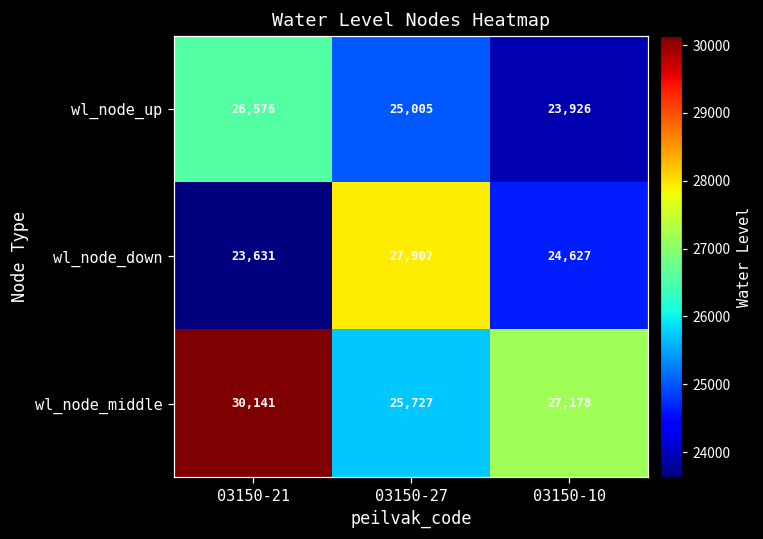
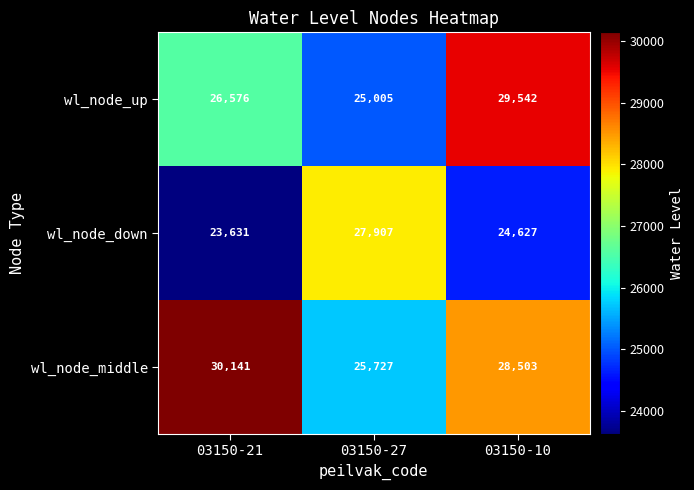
wl_node_up, 03150-10: 23,926 -> 29,542
wl_node_middle, 03150-10: 27,178 -> 28,503
